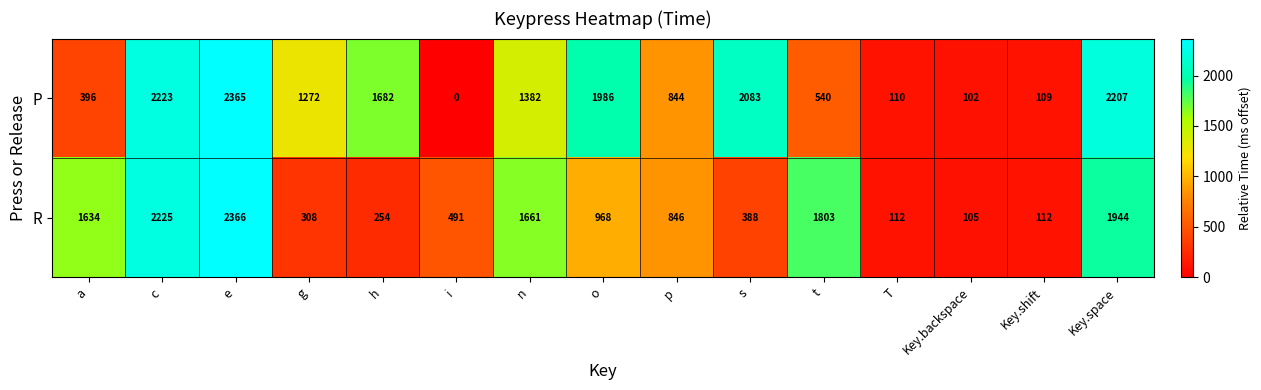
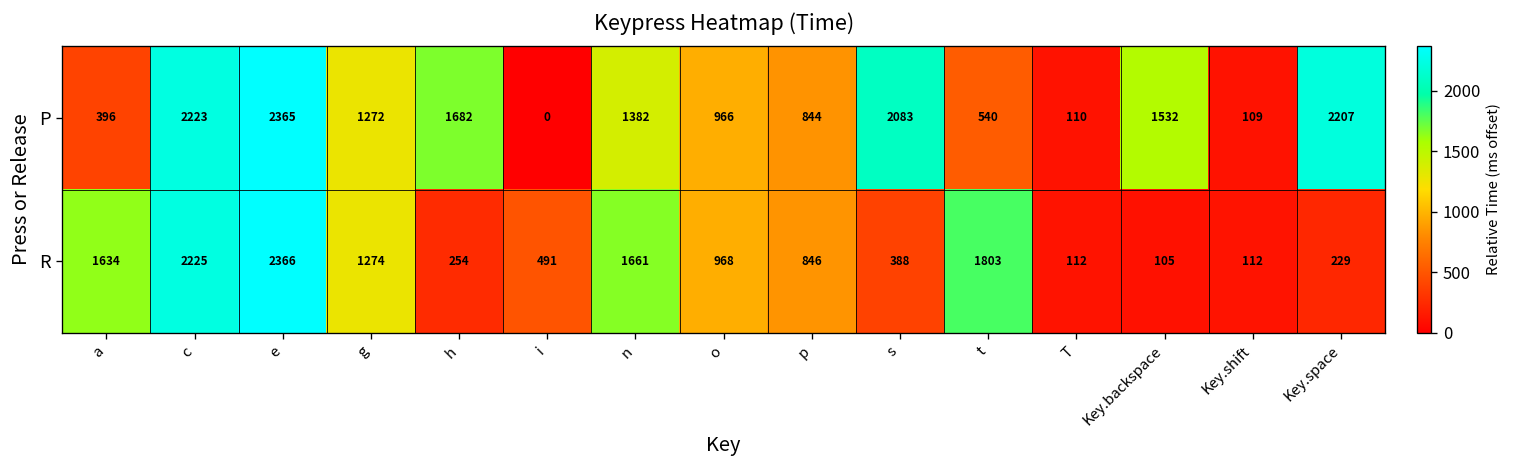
P, o: 1986 -> 966
P, Key.backspace: 102 -> 1532
R, g: 308 -> 1274
R, Key.space: 1944 -> 229
